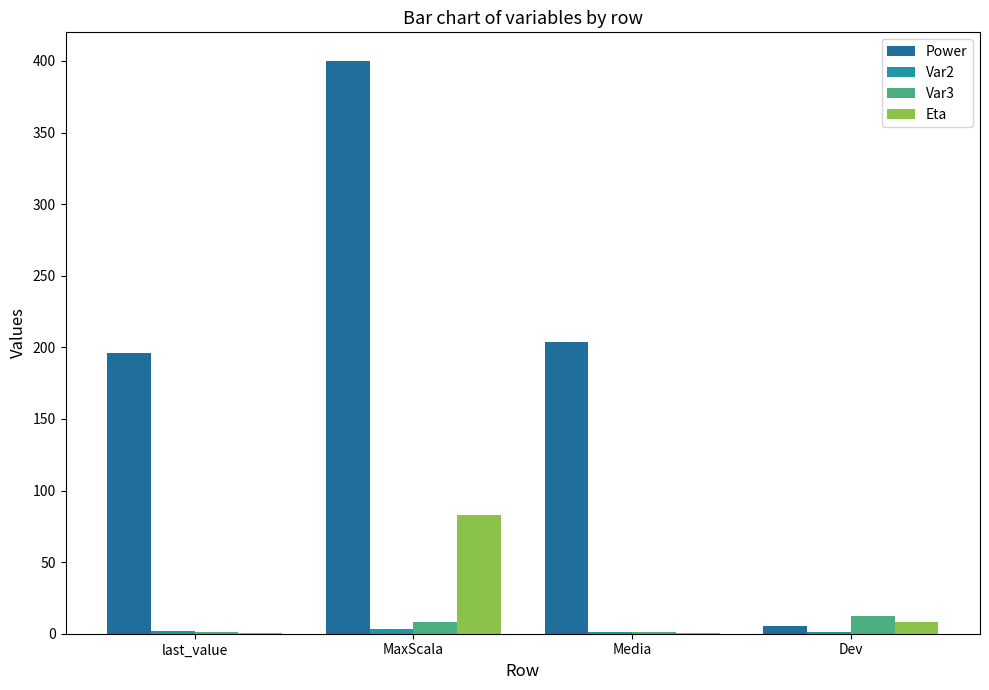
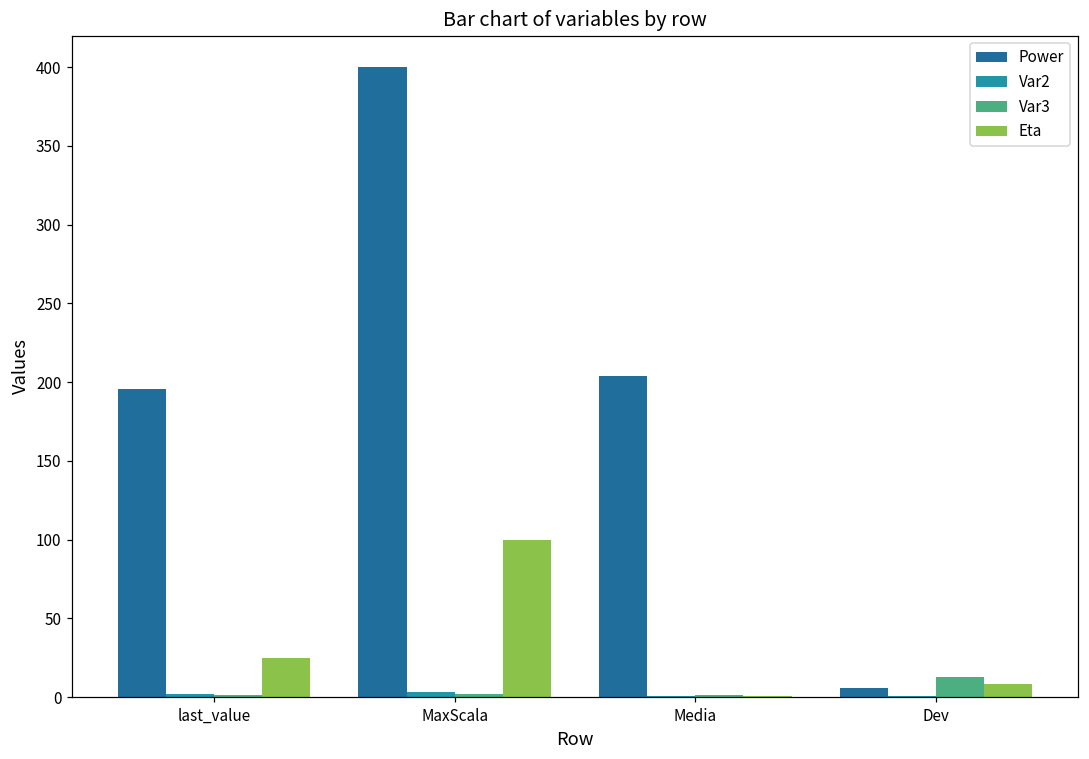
Eta, last_value: 1 -> 25
Var3, MaxScala: 8 -> 2
Eta, MaxScala: 83 -> 100
